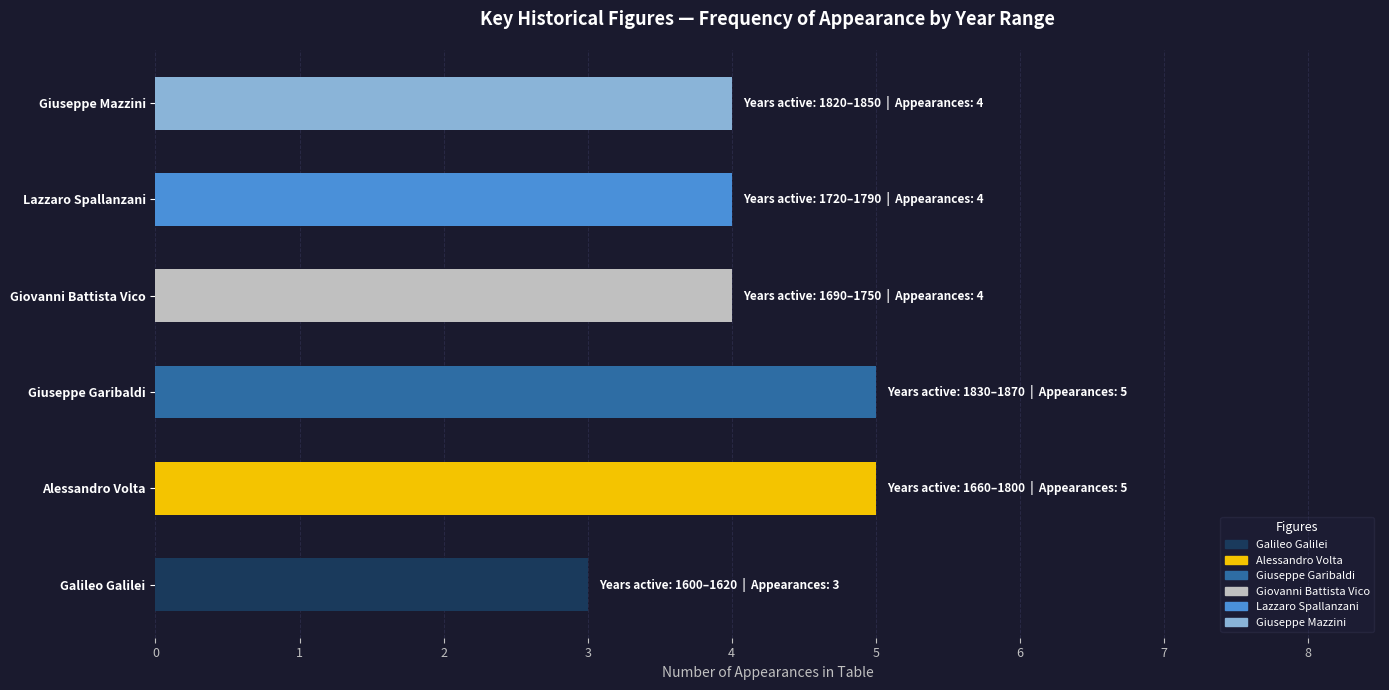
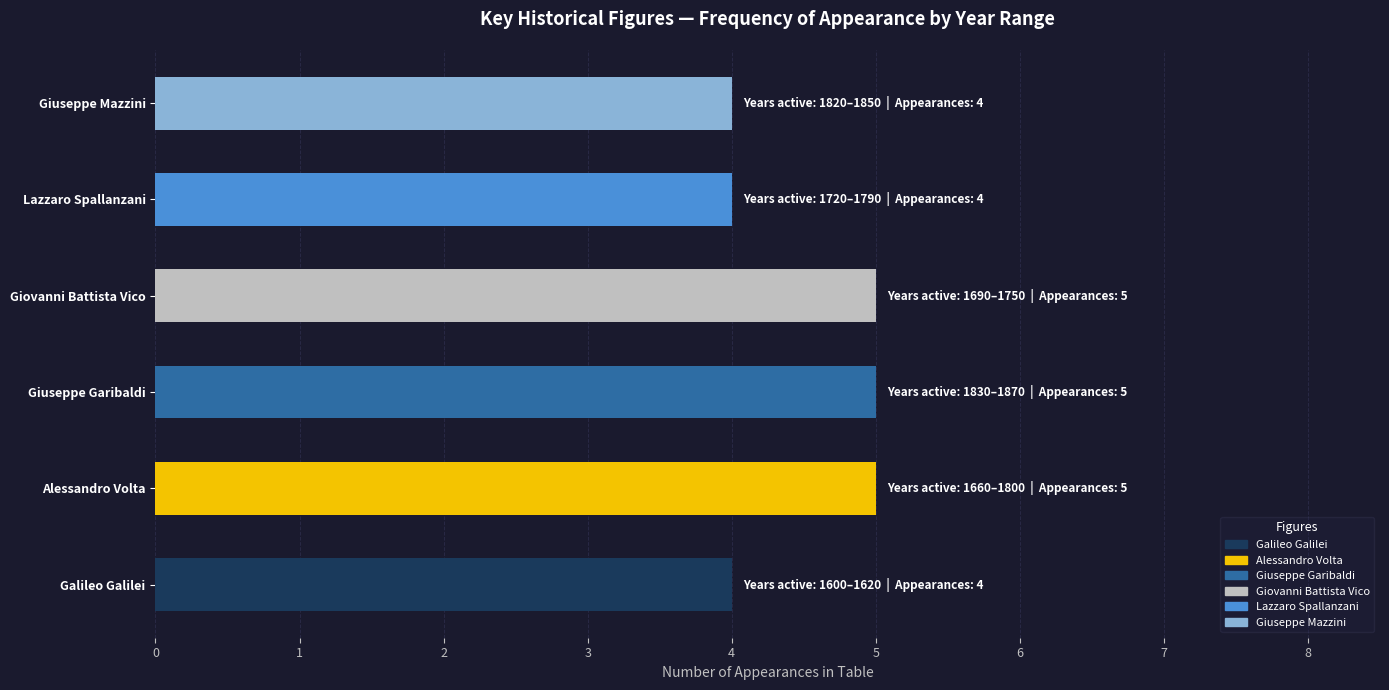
Giovanni Battista Vico: 4 -> 5
Galileo Galilei: 3 -> 4
